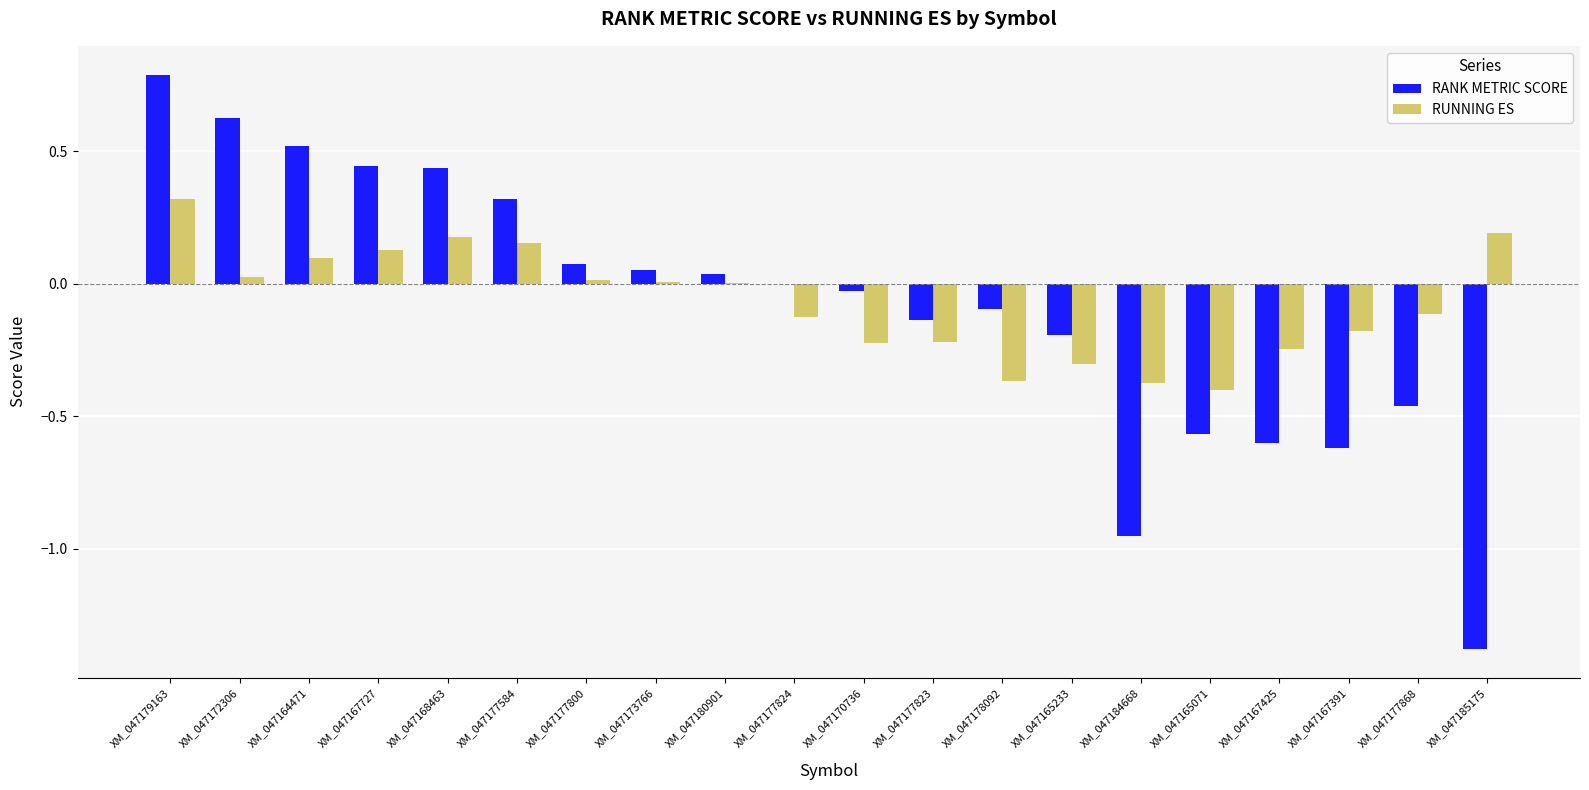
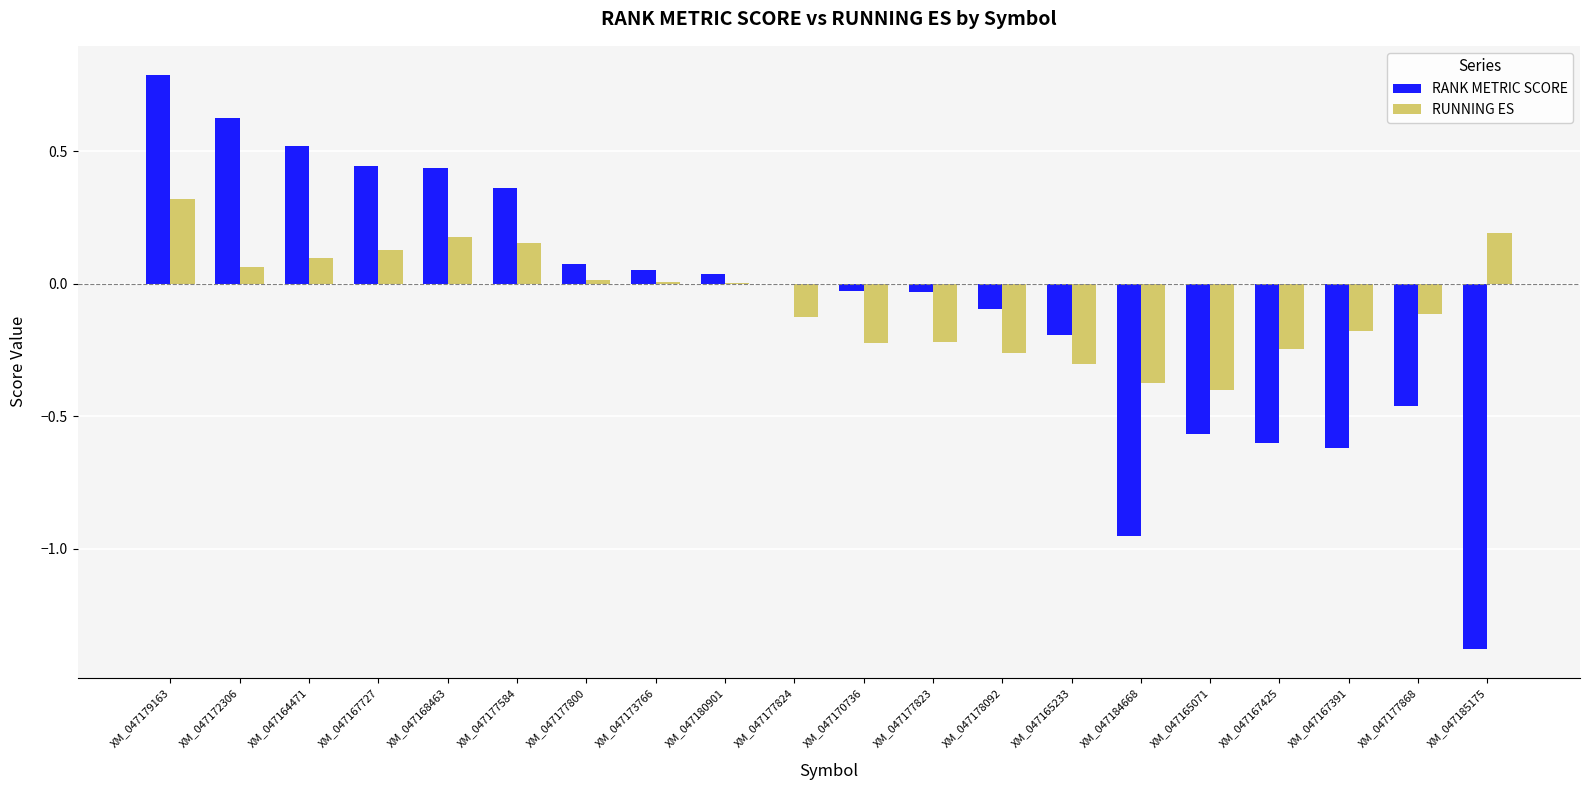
RUNNING ES, XM_047172306: 0.03 -> 0.06
RANK METRIC SCORE, XM_047177584: 0.32 -> 0.36
RANK METRIC SCORE, XM_047177823: -0.14 -> -0.03
RUNNING ES, XM_047178092: -0.37 -> -0.26
